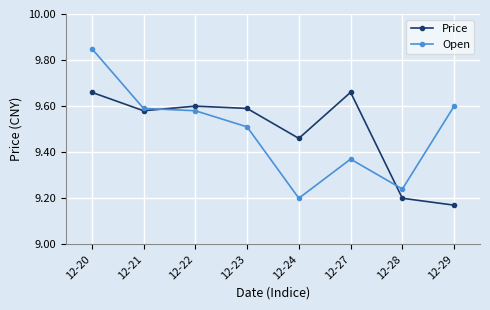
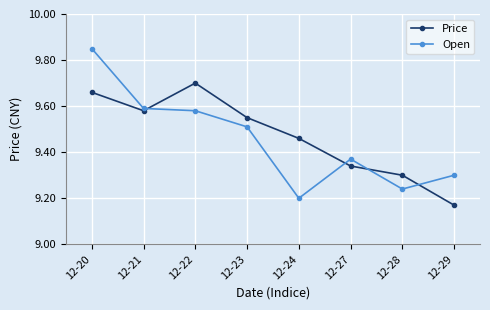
Price, 12-22: 9.6 -> 9.7
Price, 12-23: 9.59 -> 9.55
Price, 12-27: 9.66 -> 9.34
Price, 12-28: 9.2 -> 9.3
Open, 12-29: 9.6 -> 9.3
